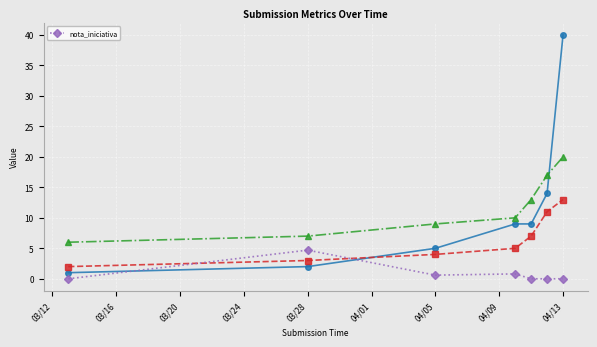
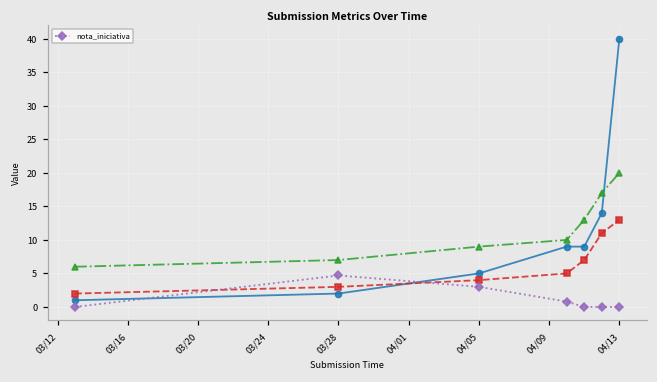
nota_iniciativa, 04/05: 1 -> 3
